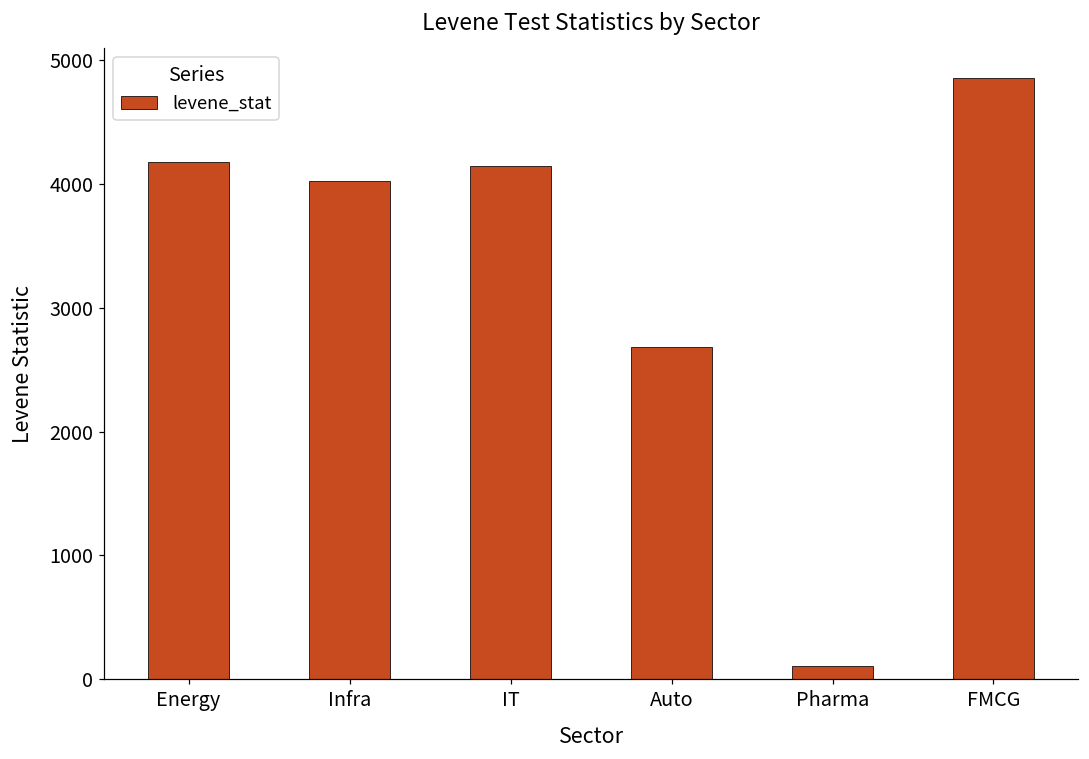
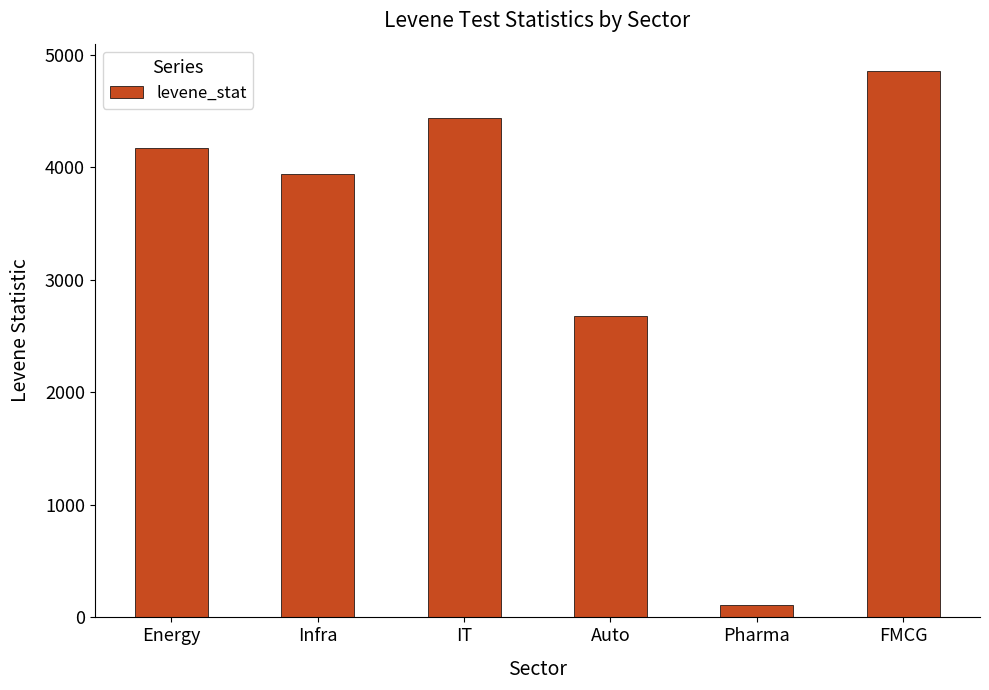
Infra: 4020 -> 3940
IT: 4150 -> 4440
